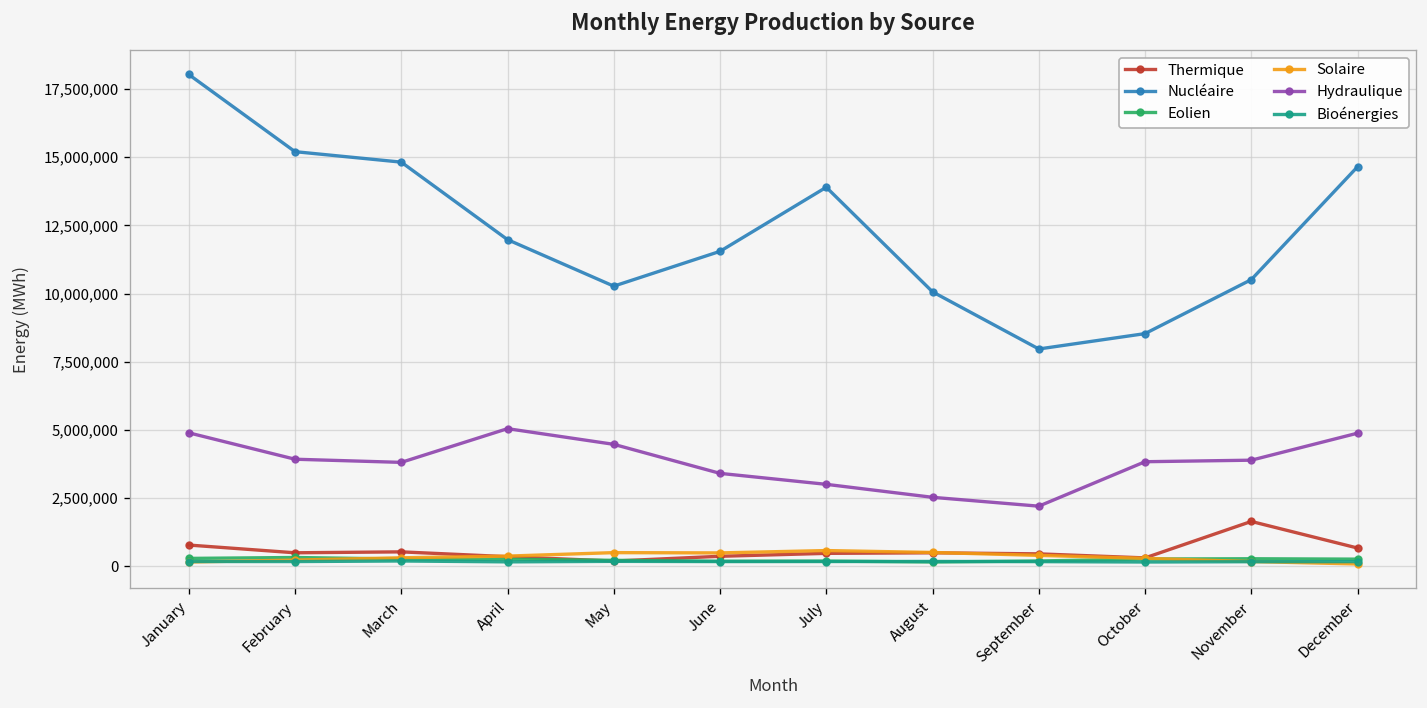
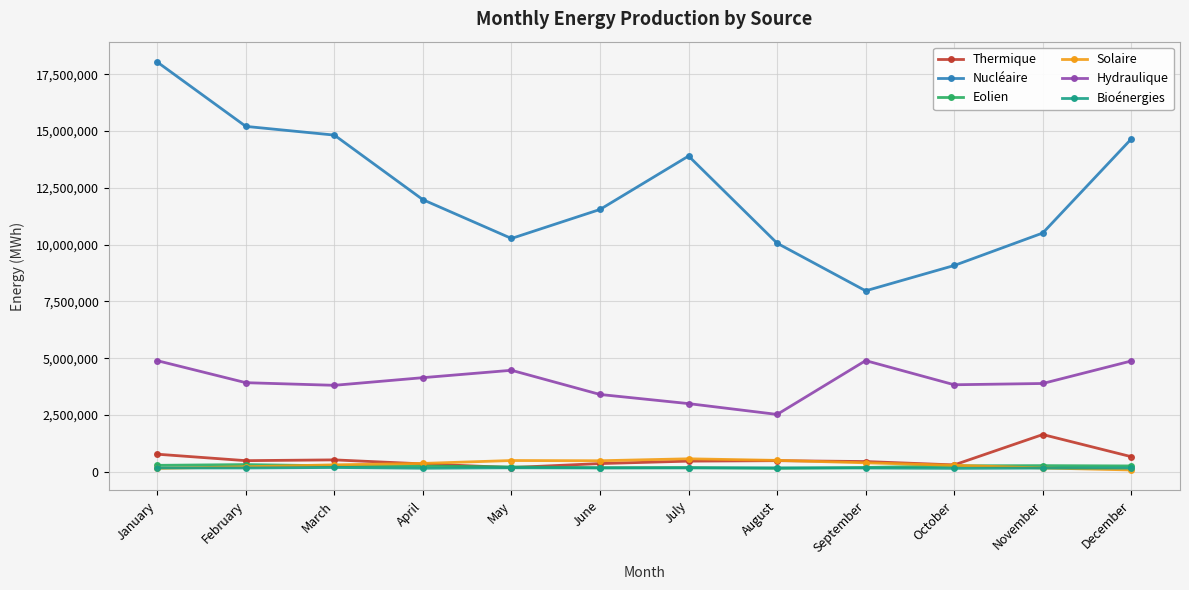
Hydraulique, April: 5,000,000 -> 4,100,000
Hydraulique, September: 2,200,000 -> 4,900,000
Nucléaire, October: 8,500,000 -> 9,100,000
